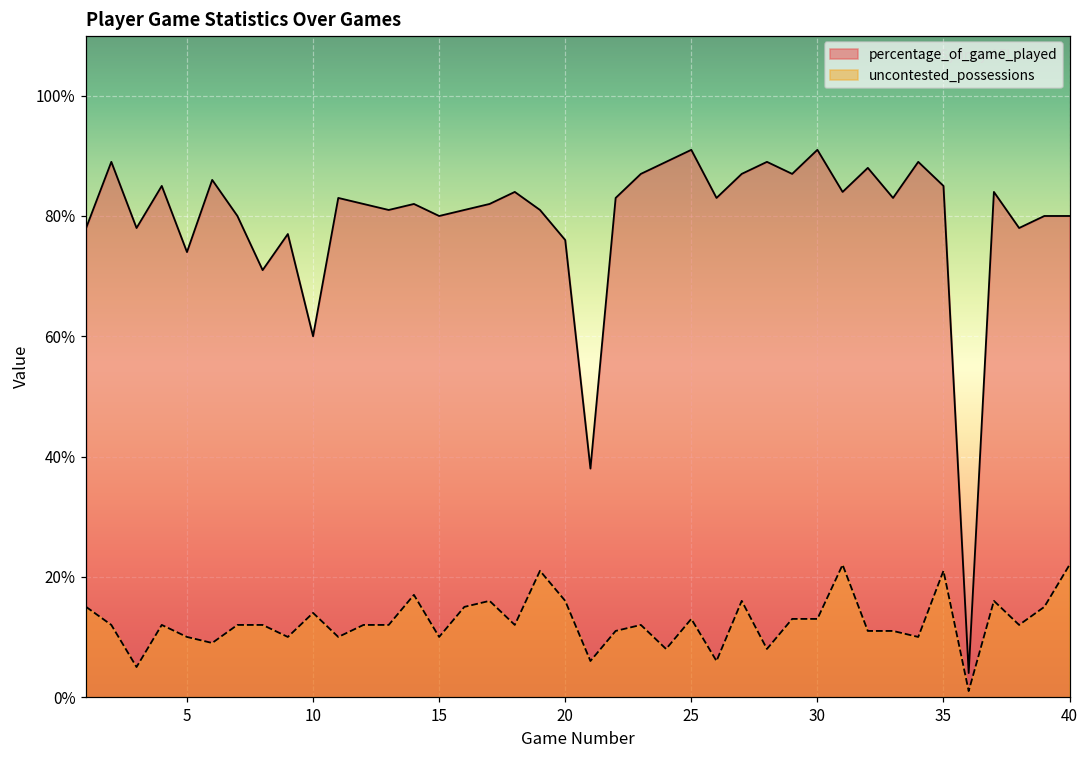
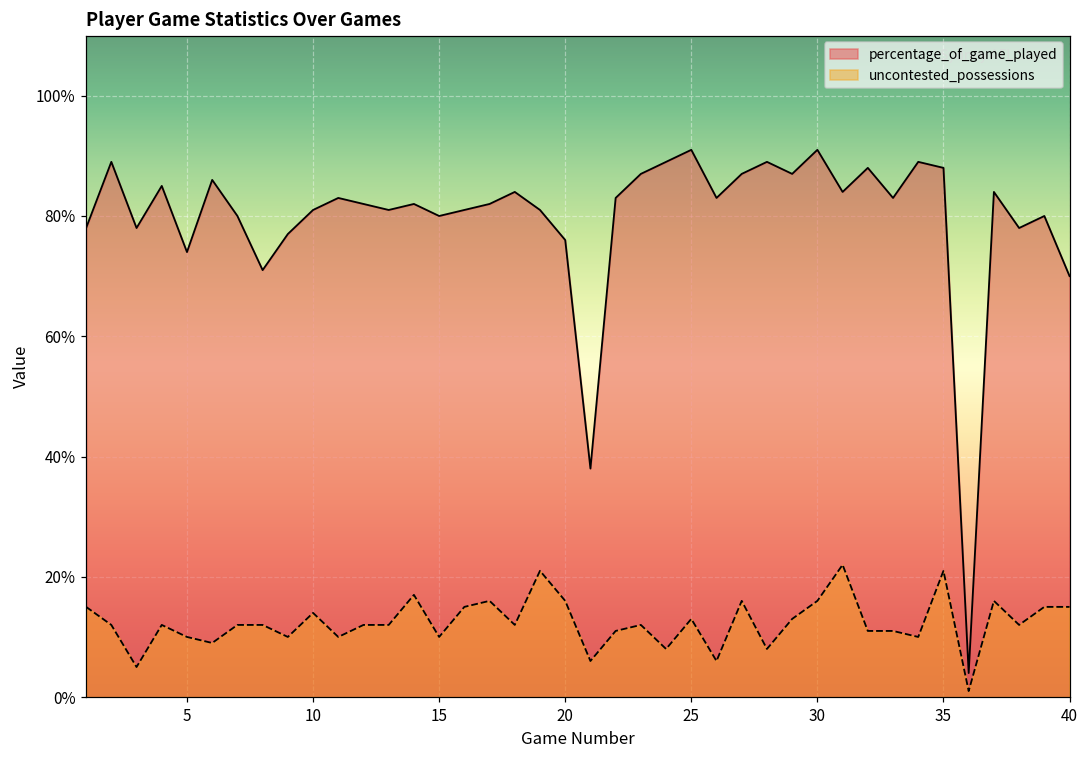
percentage_of_game_played, 10: 60% -> 81%
uncontested_possessions, 30: 13% -> 16%
percentage_of_game_played, 35: 85% -> 88%
percentage_of_game_played, 40: 80% -> 70%
uncontested_possessions, 40: 22% -> 15%
